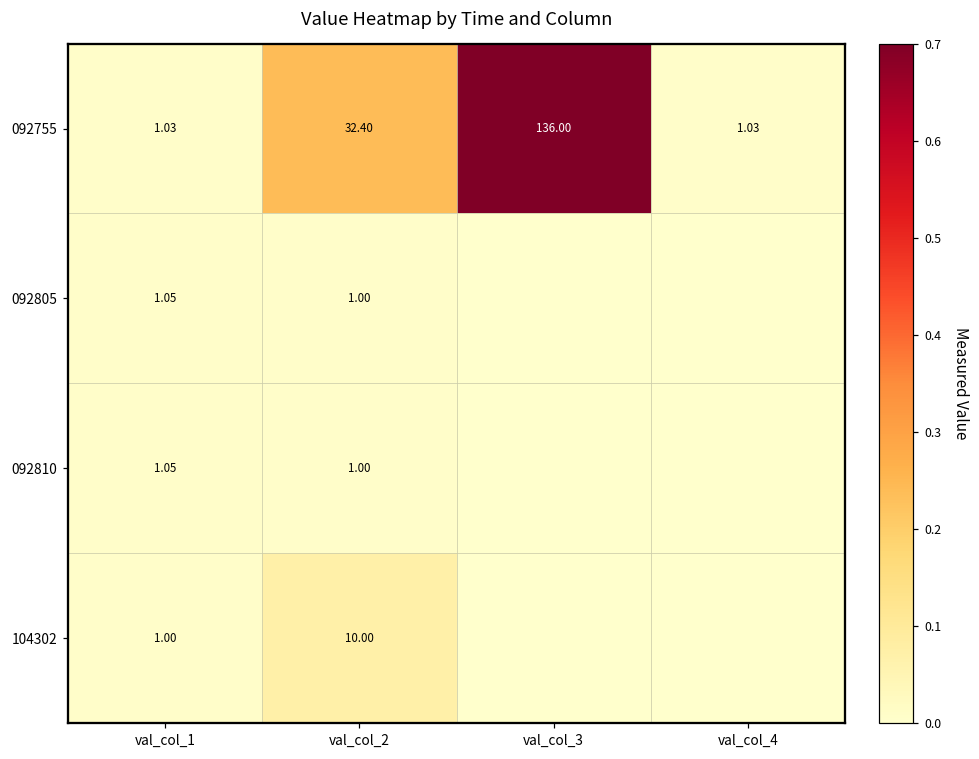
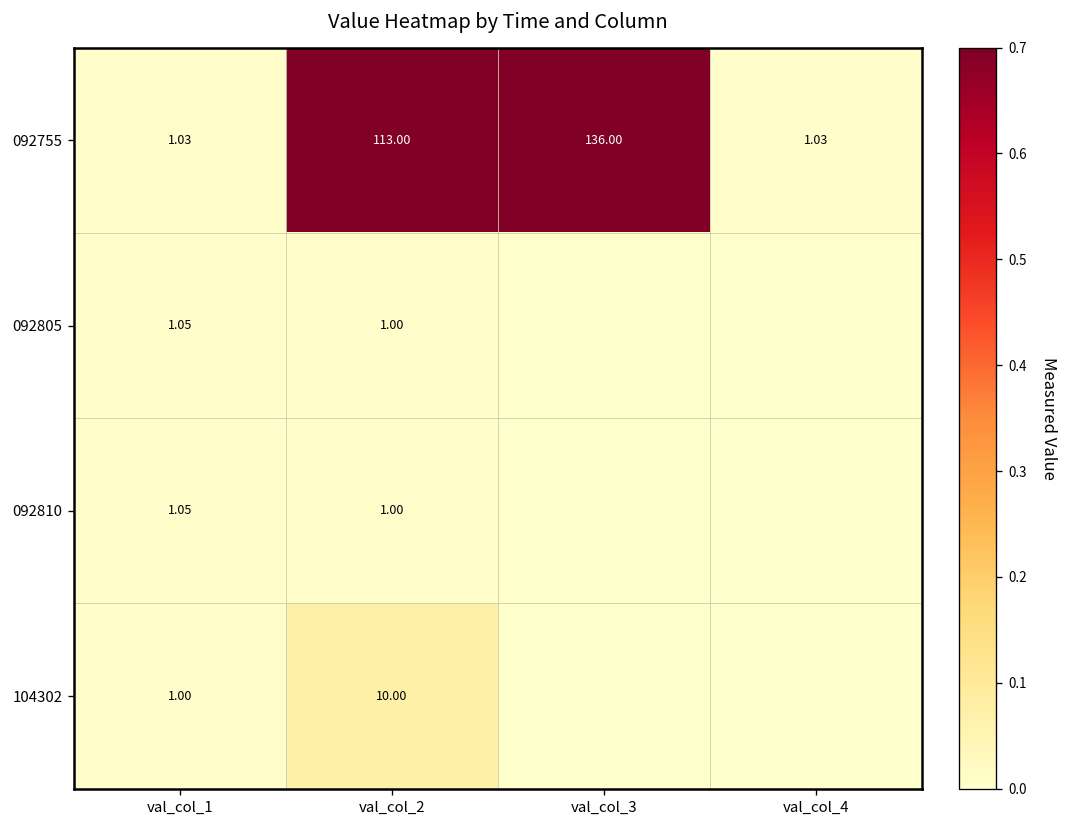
092755, val_col_2: 32.40 -> 113.00
